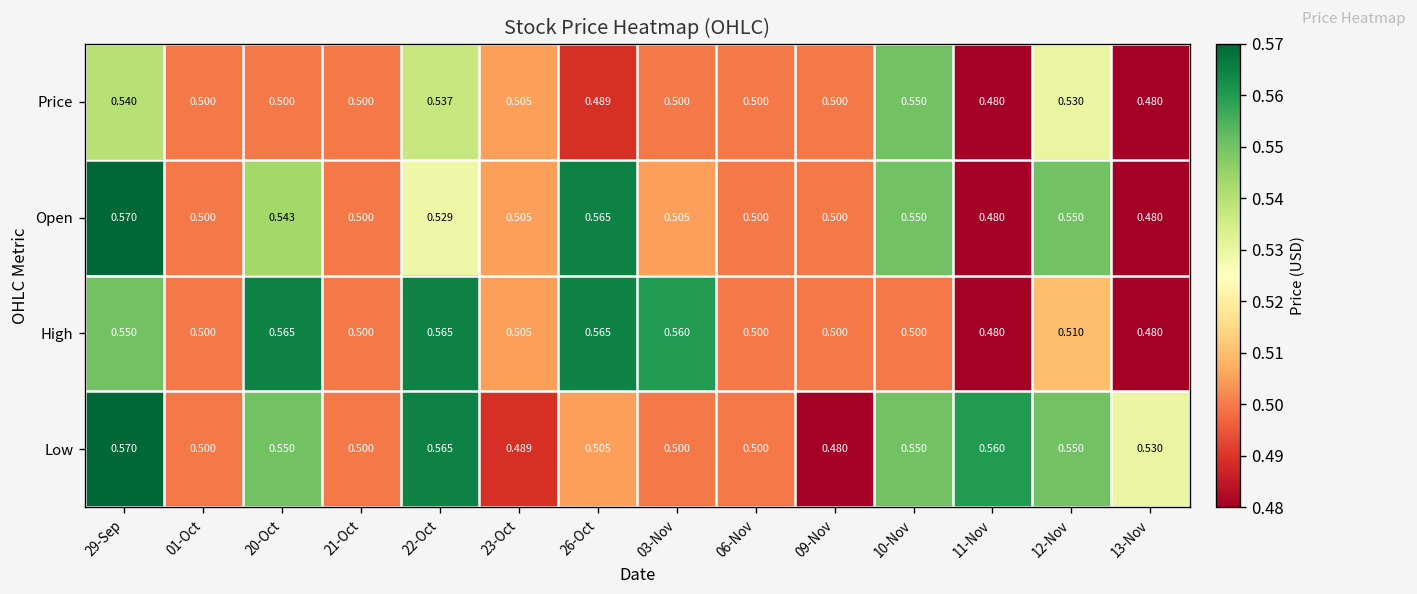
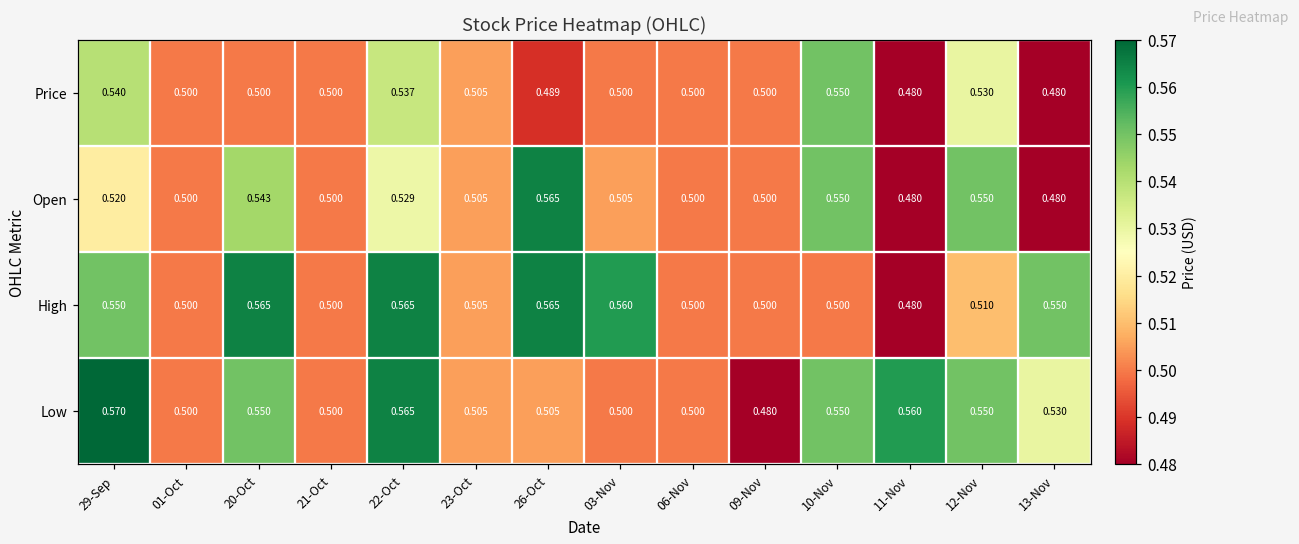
Open, 29-Sep: 0.570 -> 0.520
High, 13-Nov: 0.480 -> 0.550
Low, 23-Oct: 0.489 -> 0.505
